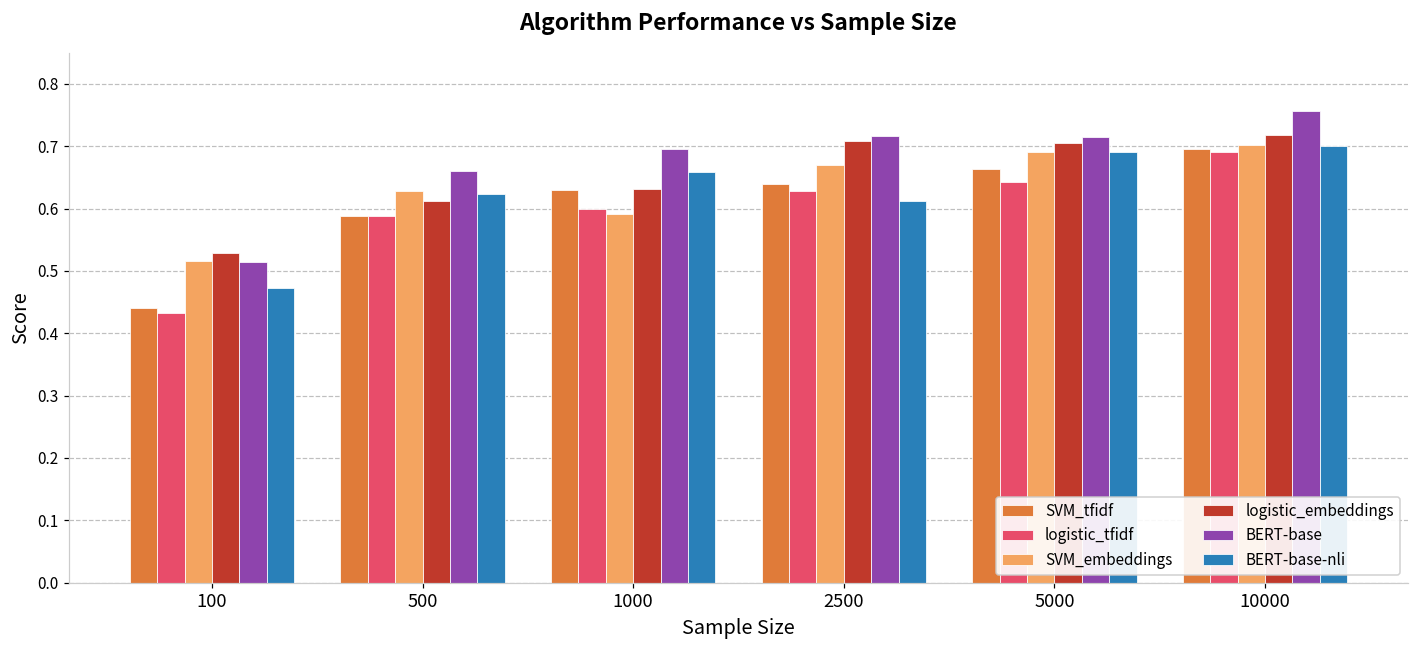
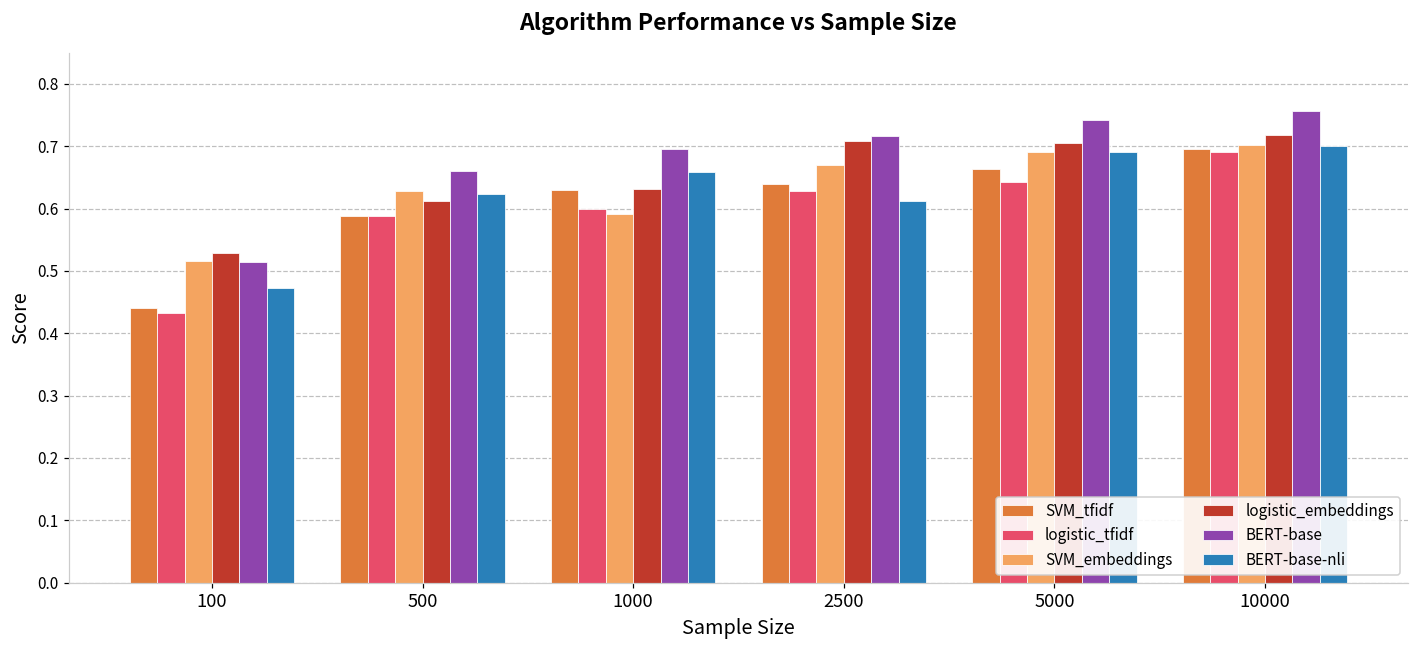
BERT-base, 5000: 0.72 -> 0.74
